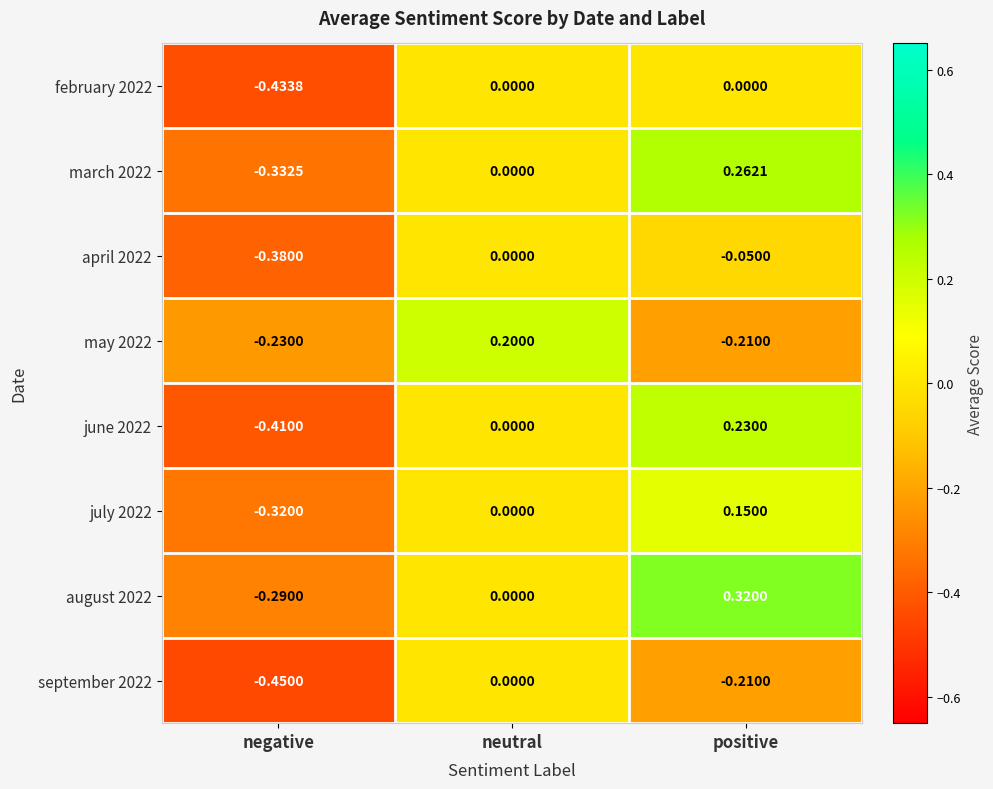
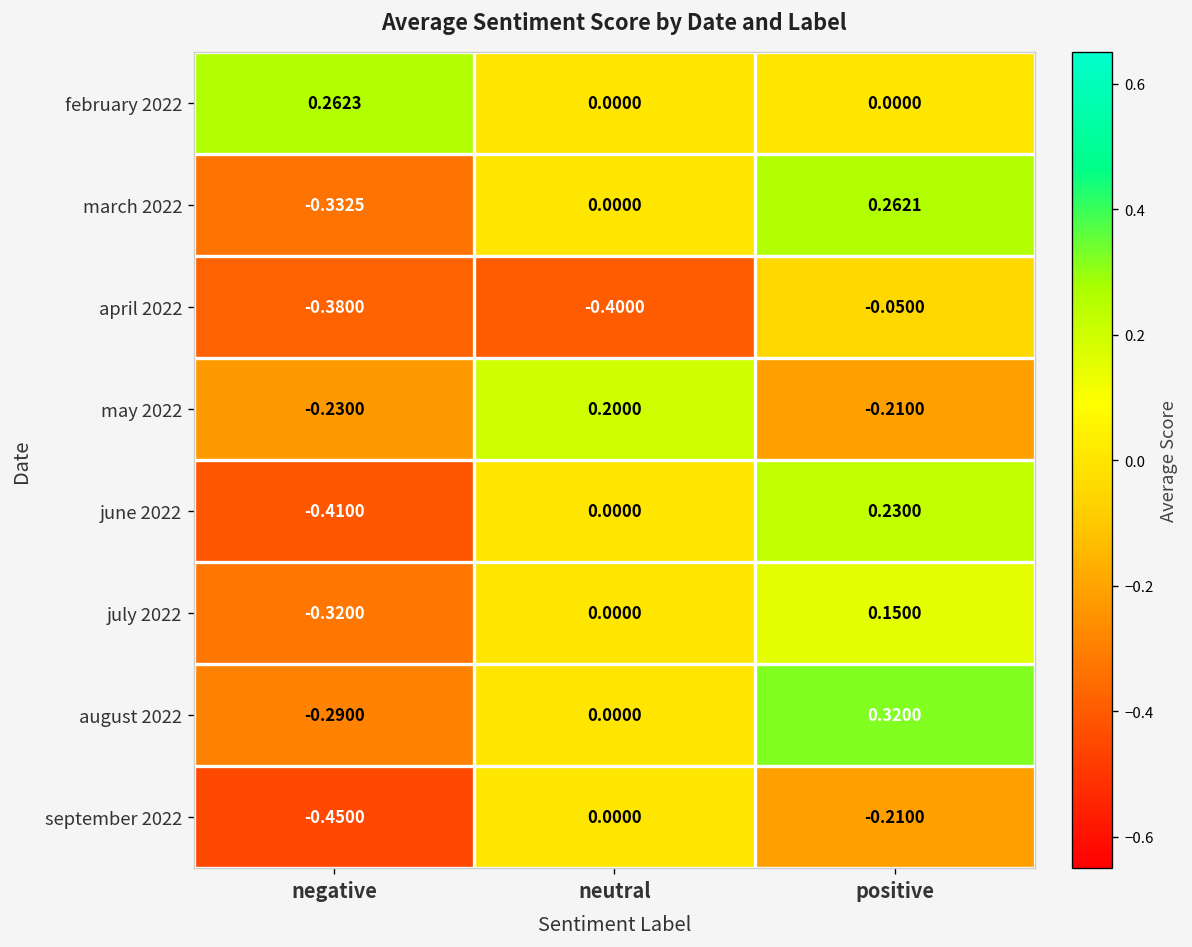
february 2022, negative: -0.4338 -> 0.2623
april 2022, neutral: 0.0000 -> -0.4000
